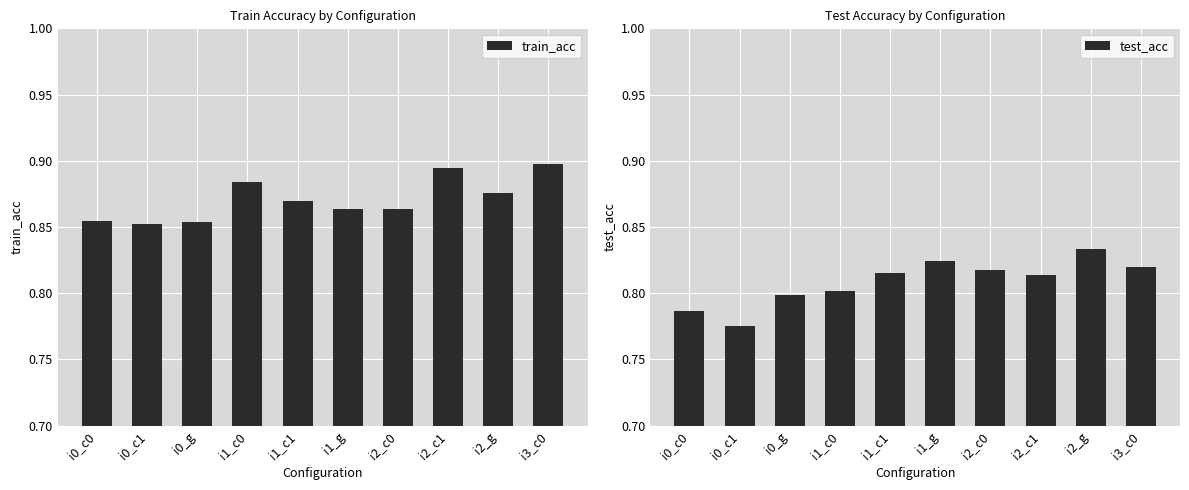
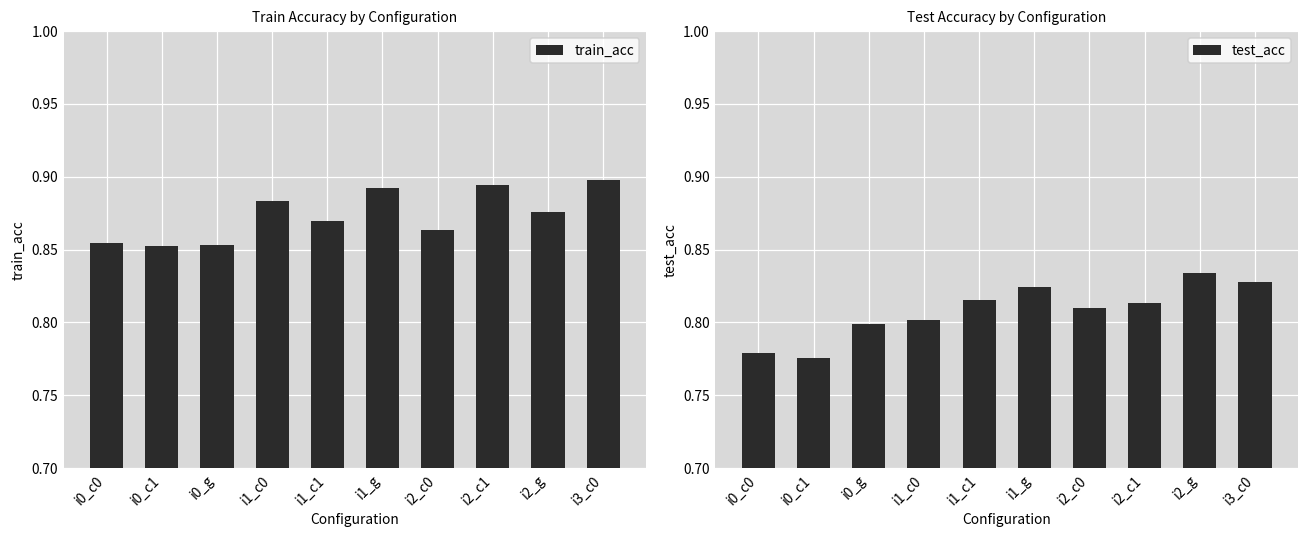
Train Accuracy by Configuration, i1_g: 0.864 -> 0.893
Test Accuracy by Configuration, i0_c0: 0.787 -> 0.779
Test Accuracy by Configuration, i2_c0: 0.818 -> 0.810
Test Accuracy by Configuration, i3_c0: 0.820 -> 0.828
